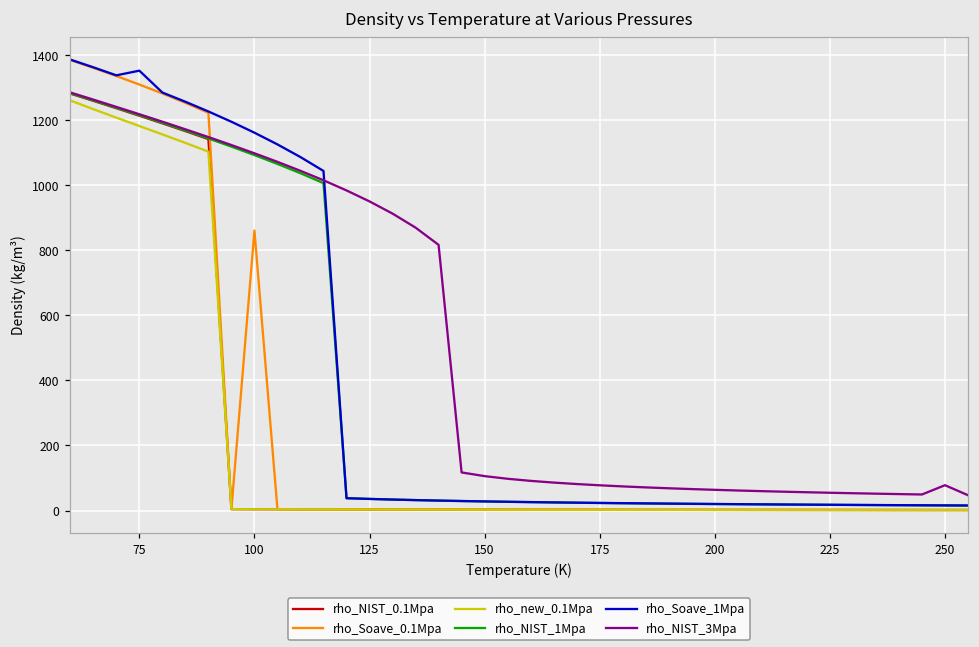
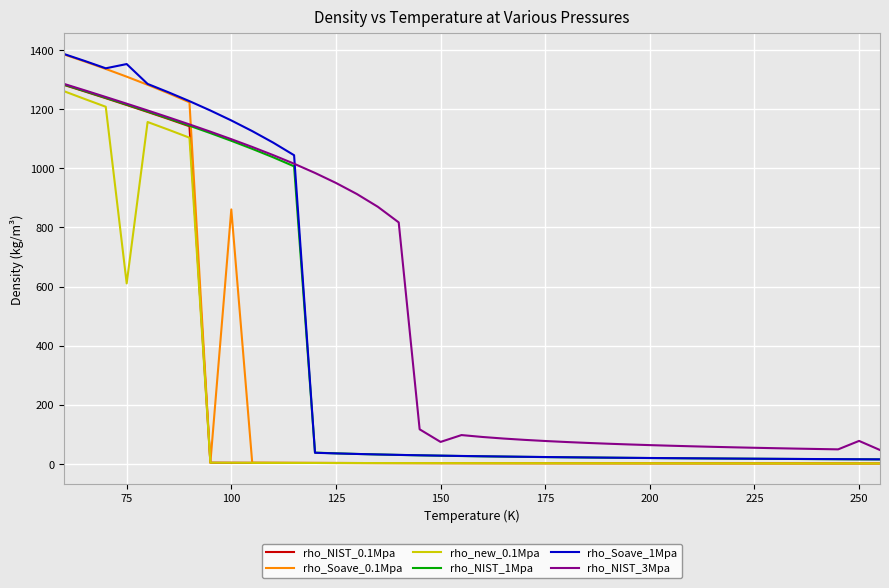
rho_new_0.1Mpa, 75: 1180 -> 610
rho_NIST_3Mpa, 150: 110 -> 70
